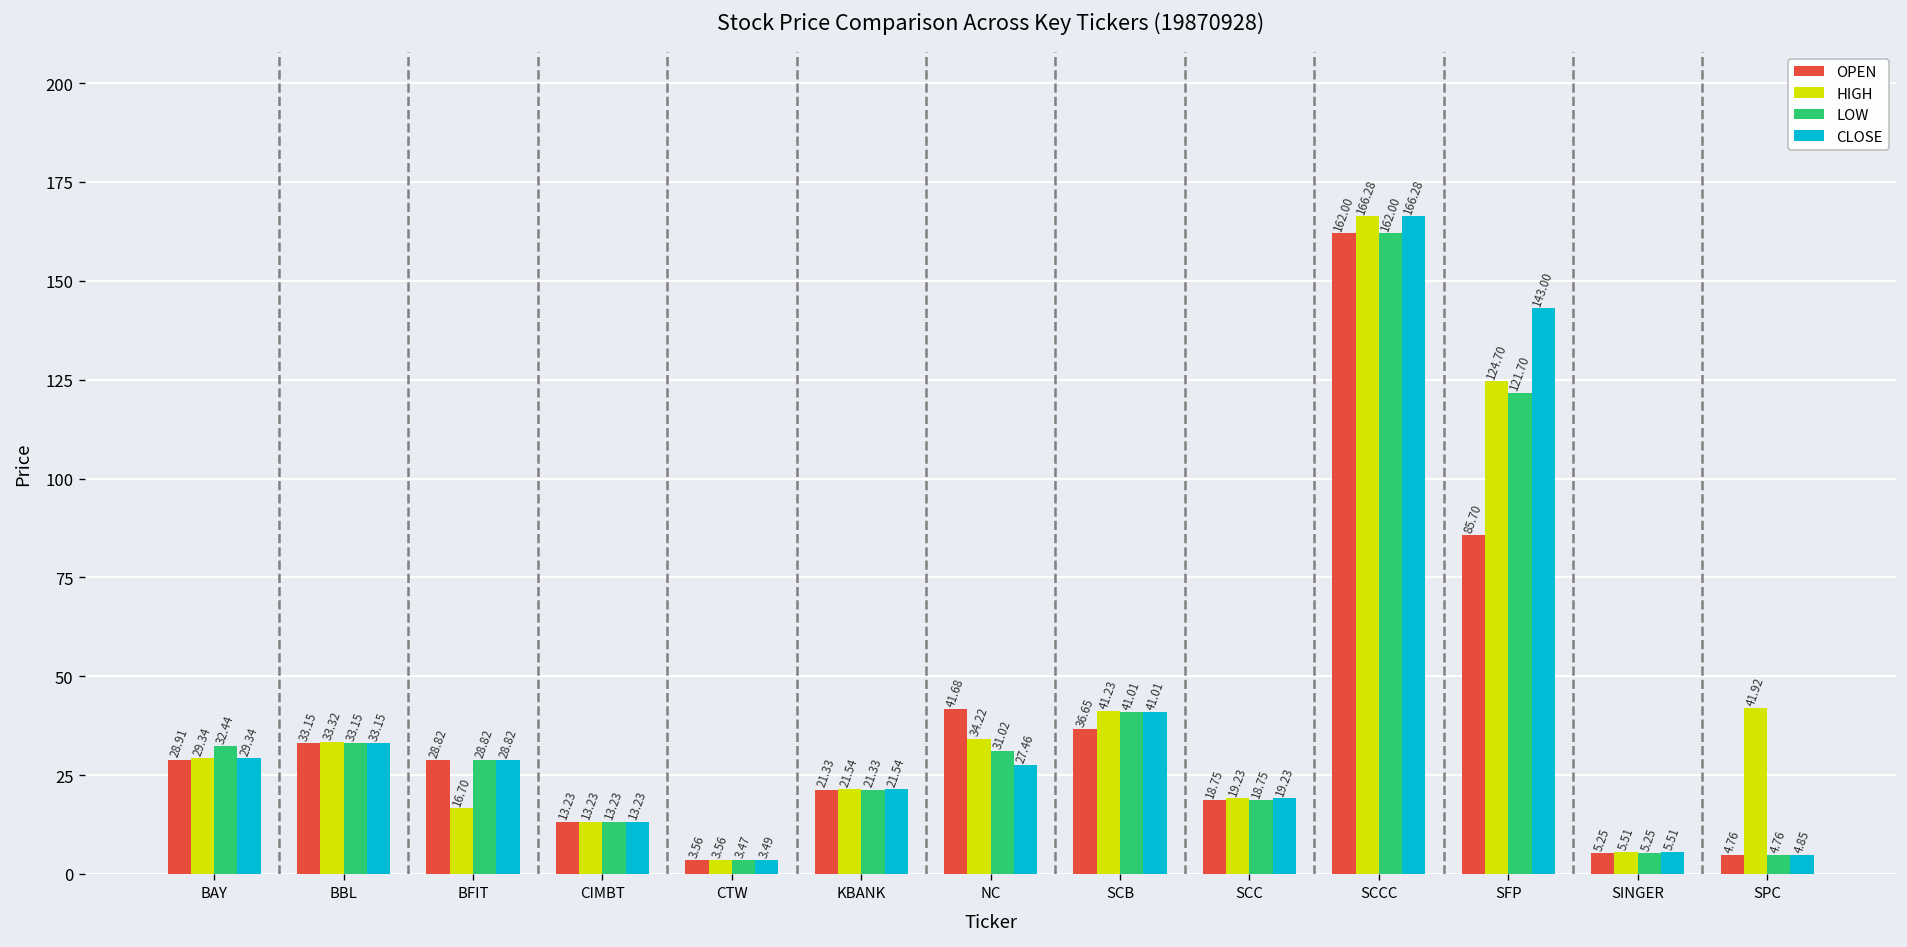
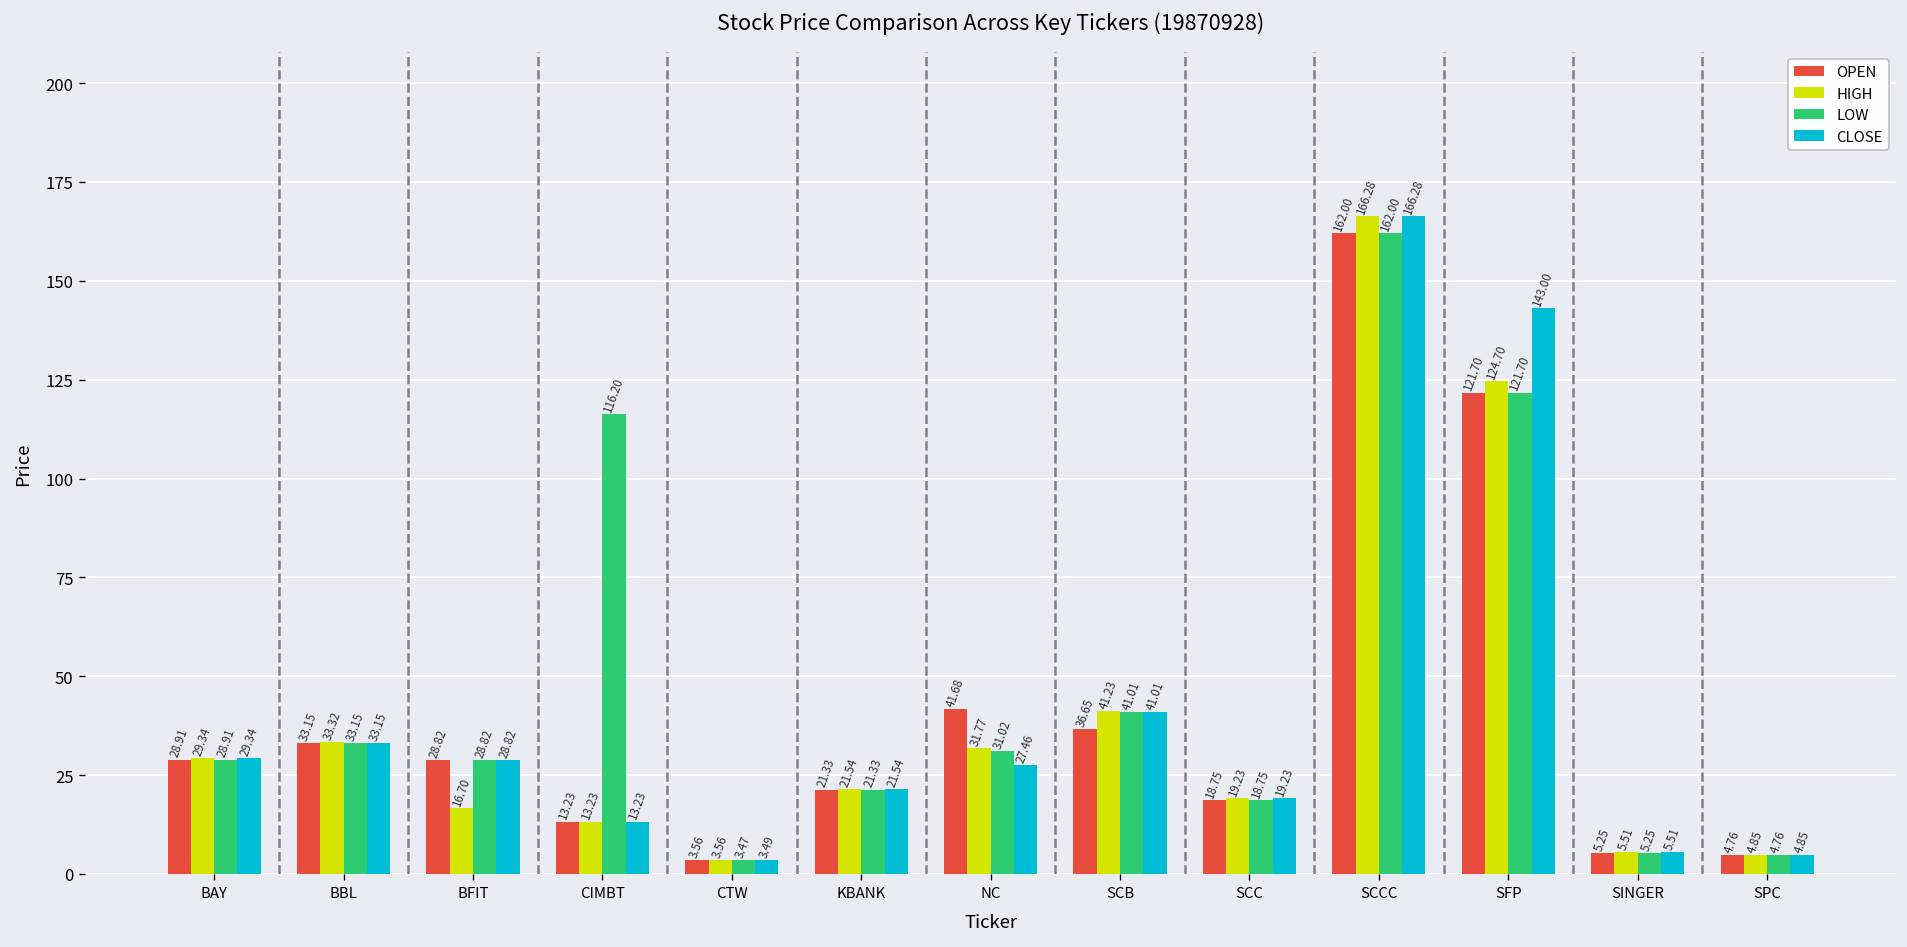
LOW, BAY: 32.44 -> 28.91
LOW, CIMBT: 13.23 -> 116.20
HIGH, NC: 34.22 -> 31.77
OPEN, SFP: 85.70 -> 121.70
HIGH, SPC: 41.92 -> 4.85
